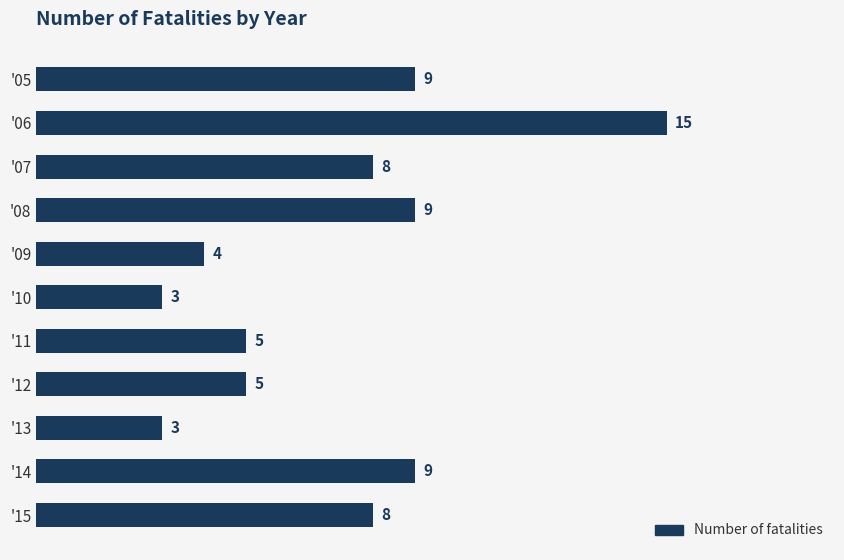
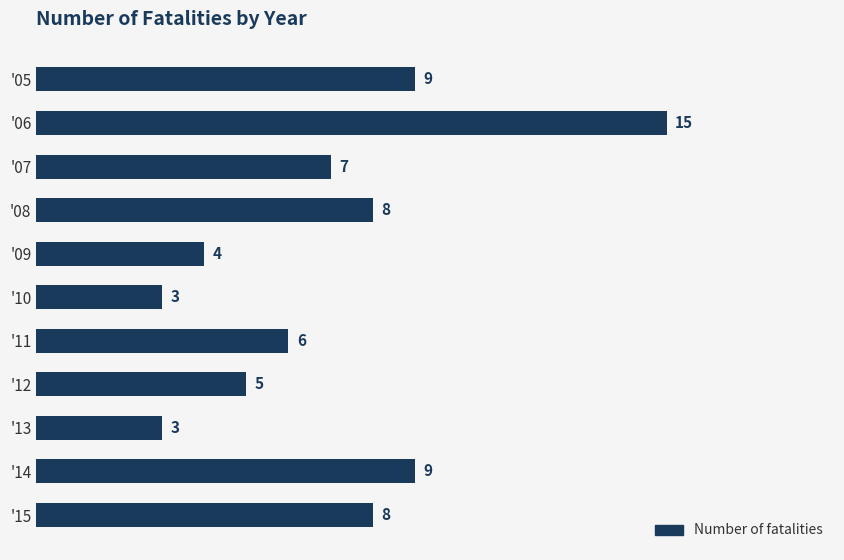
'07: 8 -> 7
'08: 9 -> 8
'11: 5 -> 6
